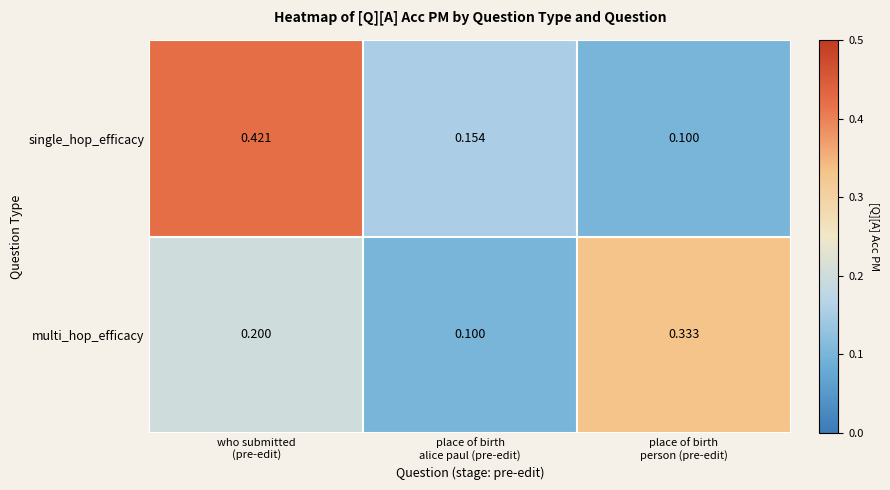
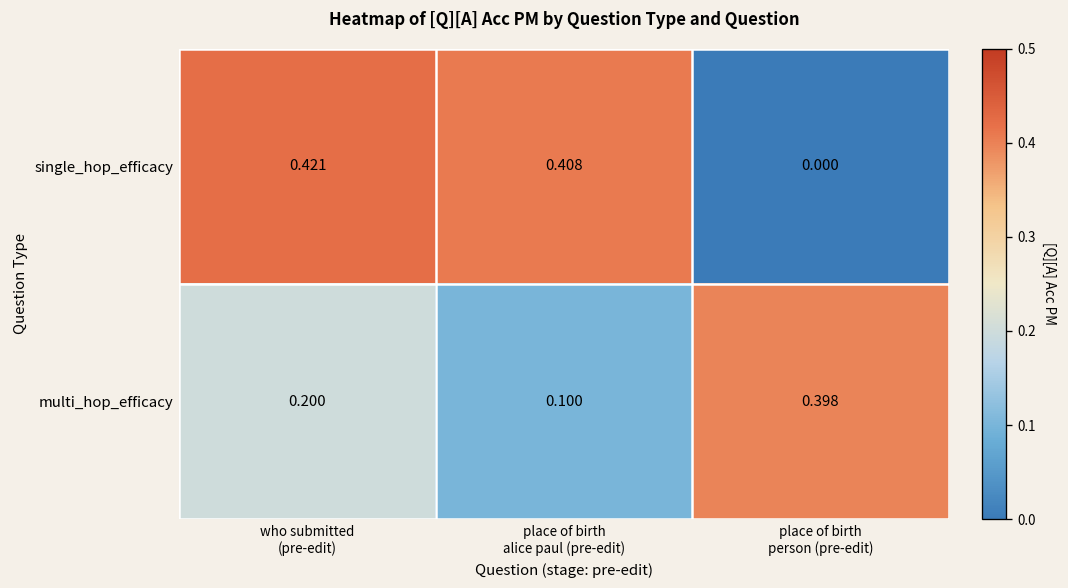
single_hop_efficacy, place of birth alice paul (pre-edit): 0.154 -> 0.408
single_hop_efficacy, place of birth person (pre-edit): 0.100 -> 0.000
multi_hop_efficacy, place of birth person (pre-edit): 0.333 -> 0.398
